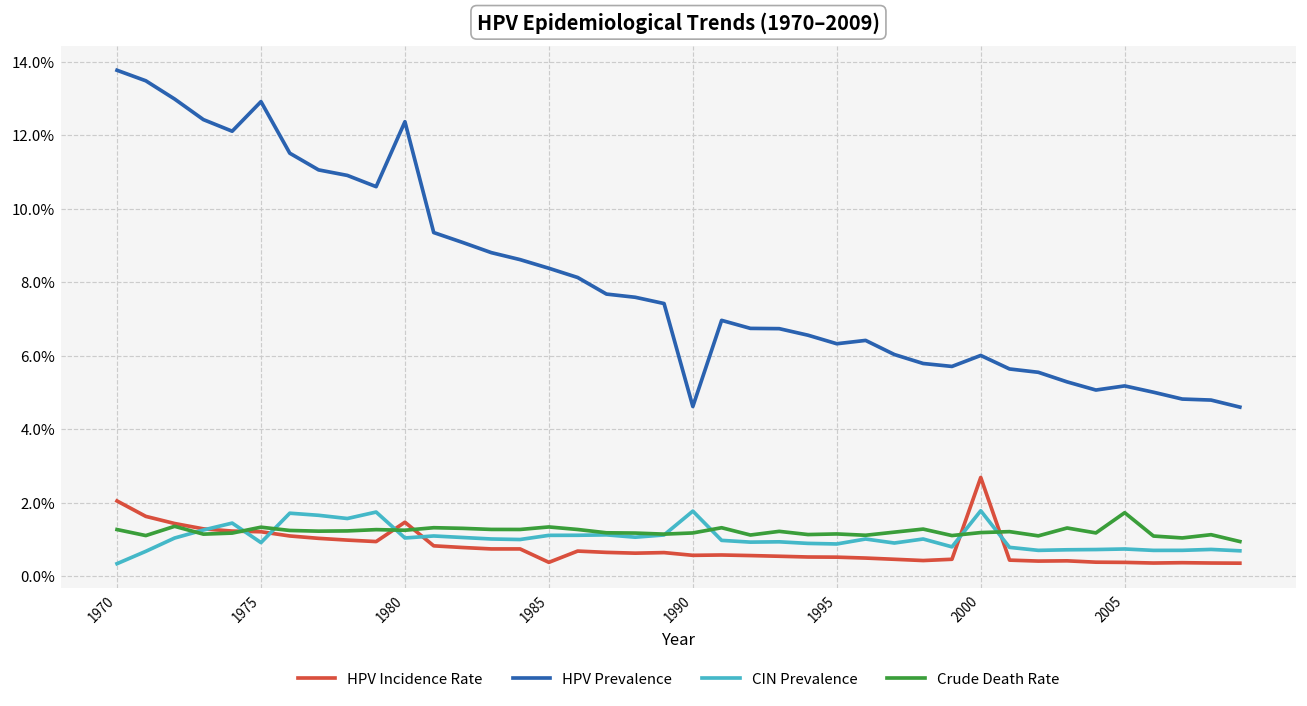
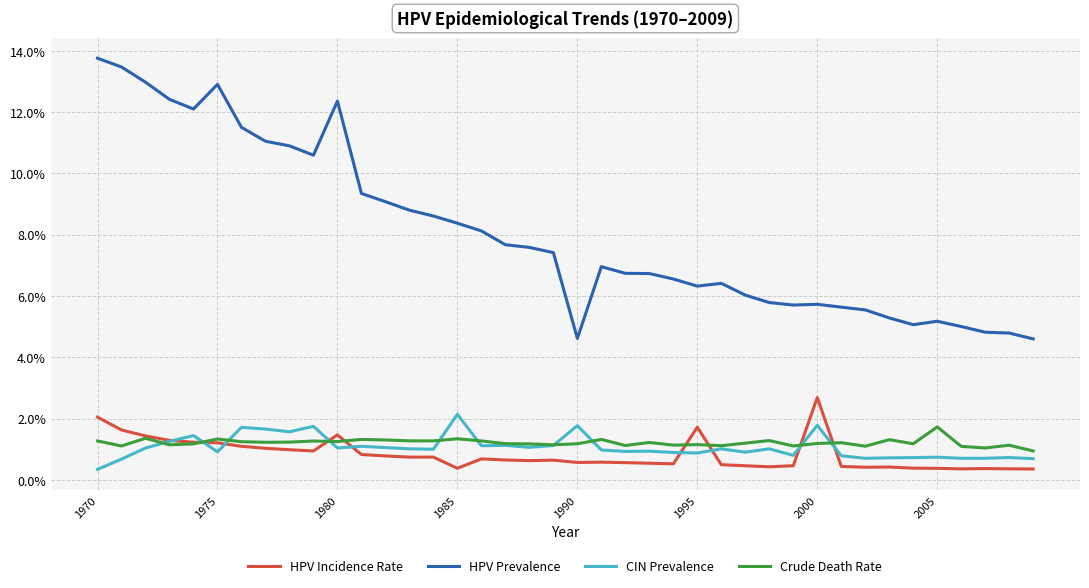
CIN Prevalence, 1985: 1.1% -> 2.1%
HPV Incidence Rate, 1995: 0.5% -> 1.7%
HPV Prevalence, 2000: 6.0% -> 5.7%
